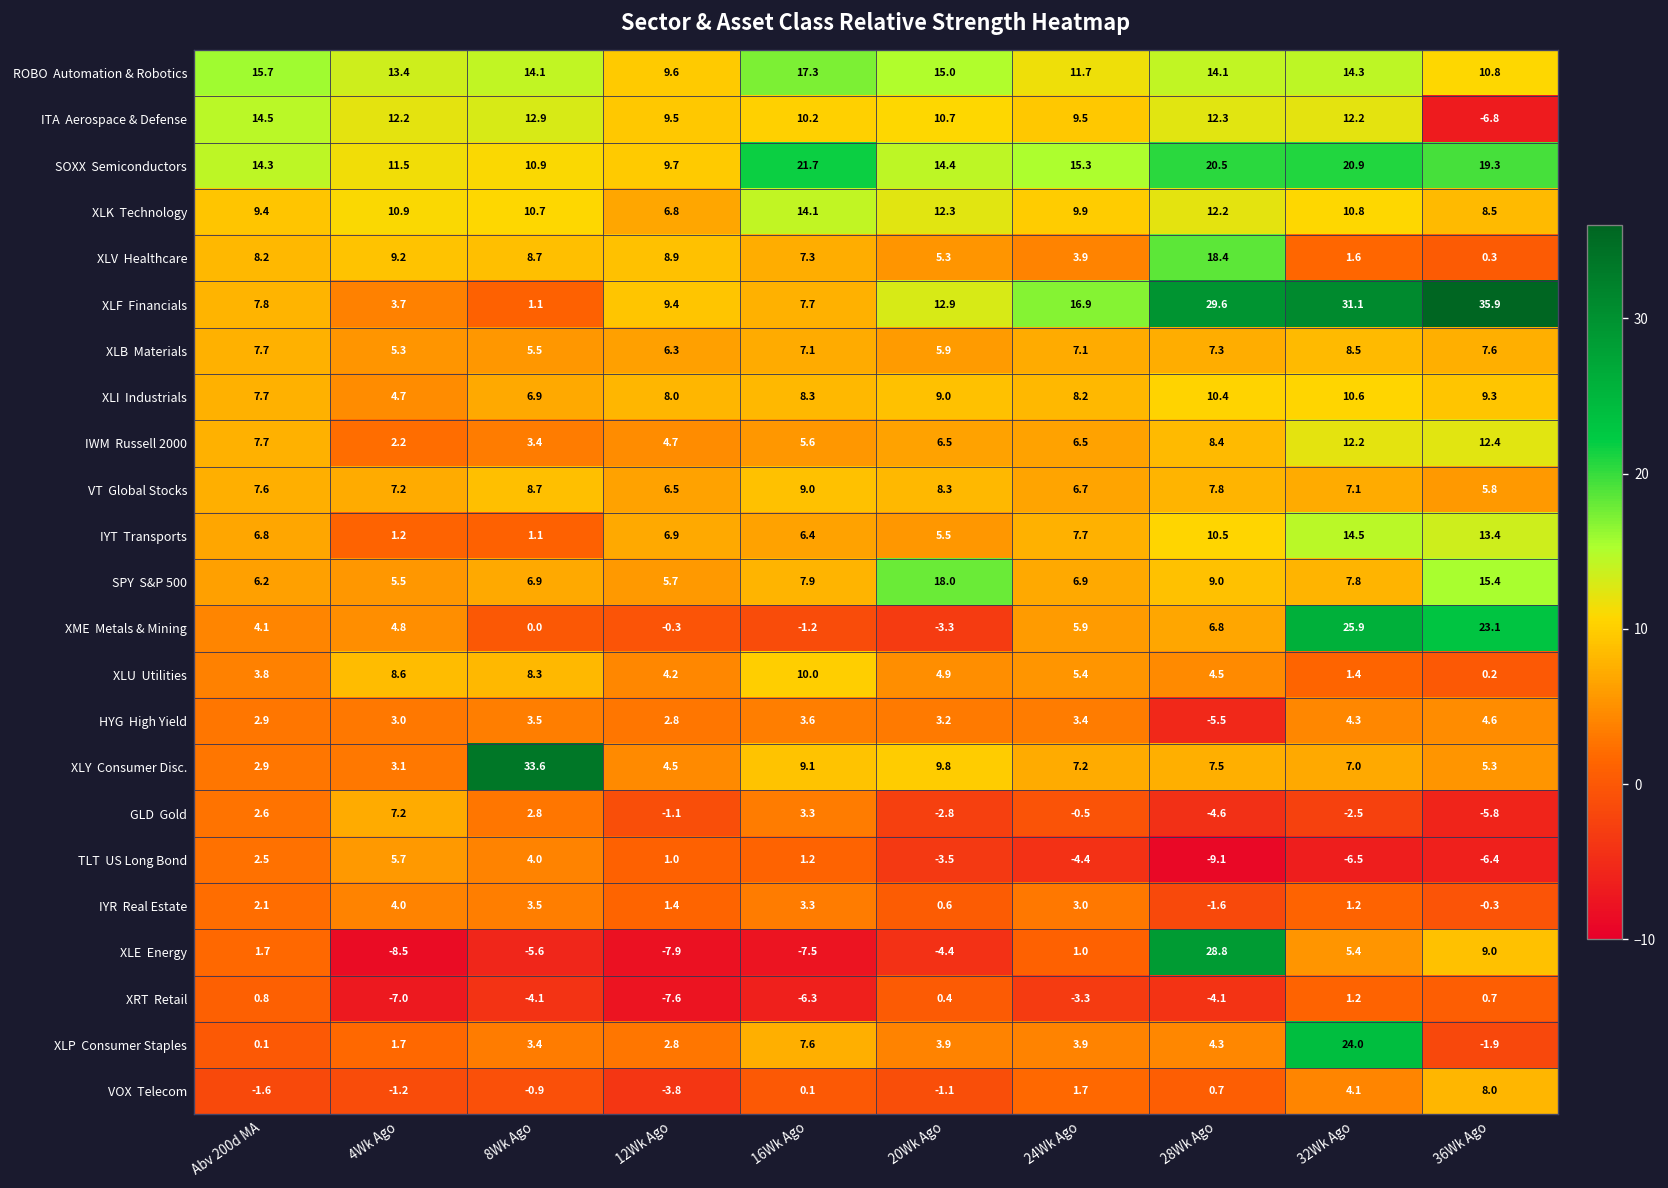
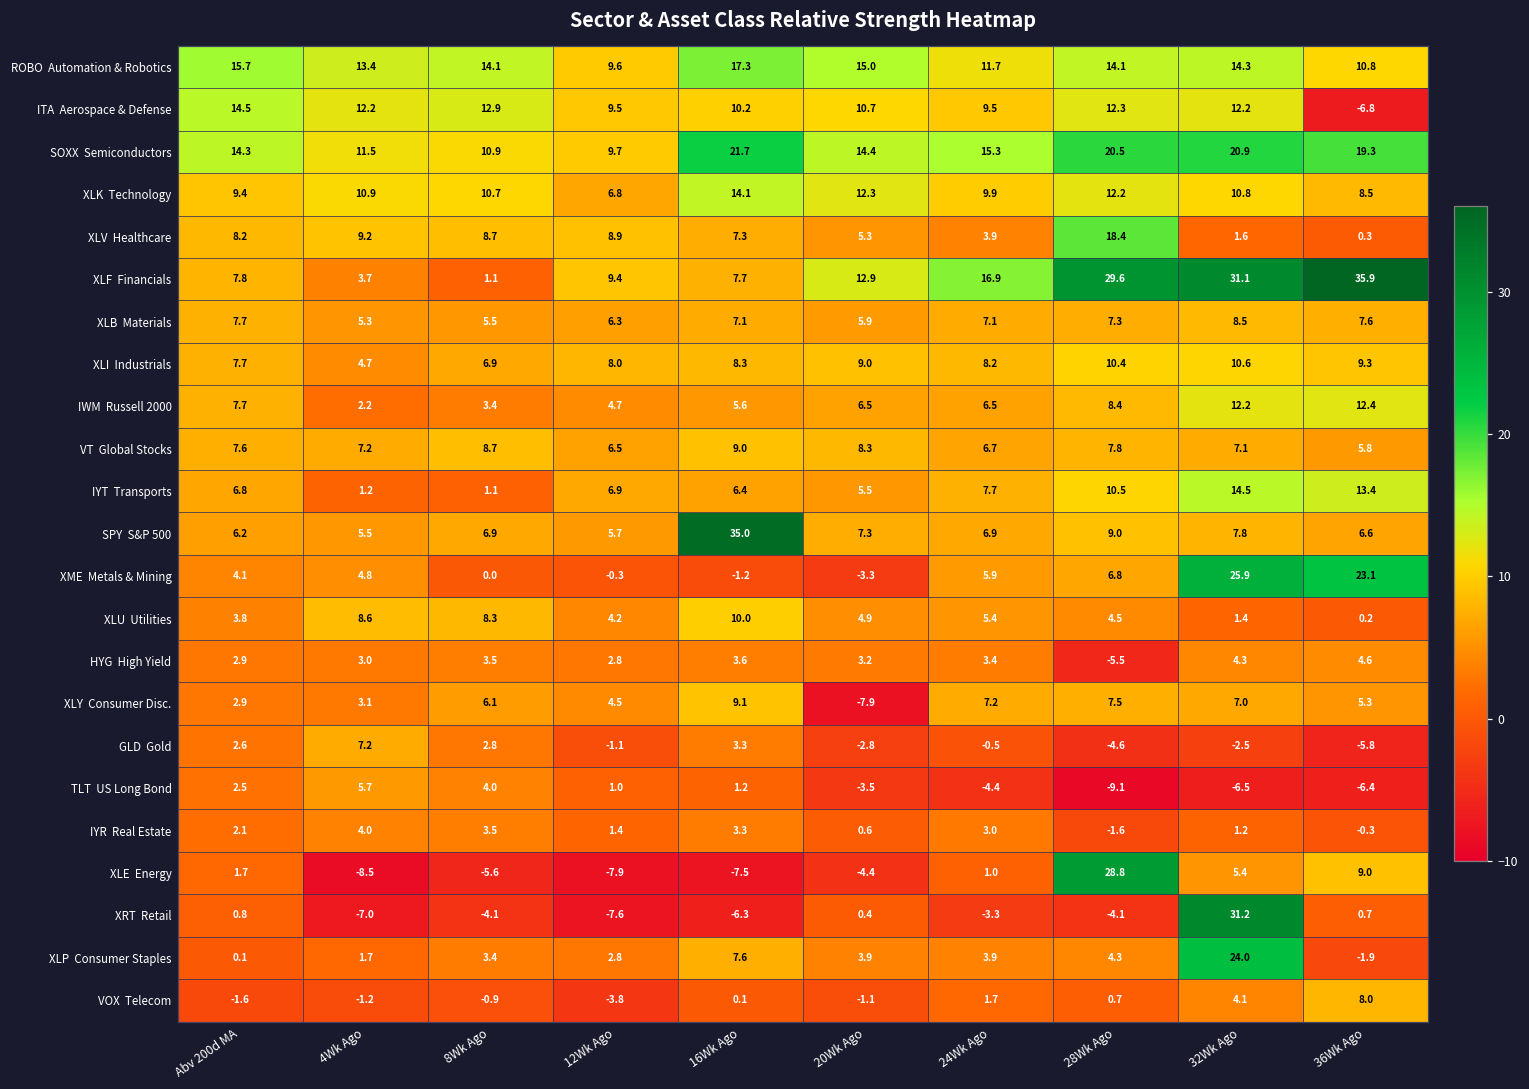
SPY S&P 500, 16Wk Ago: 7.9 -> 35.0
SPY S&P 500, 20Wk Ago: 18.0 -> 7.3
SPY S&P 500, 36Wk Ago: 15.4 -> 6.6
XLY Consumer Disc., 8Wk Ago: 33.6 -> 6.1
XLY Consumer Disc., 20Wk Ago: 9.8 -> -7.9
XRT Retail, 32Wk Ago: 1.2 -> 31.2
